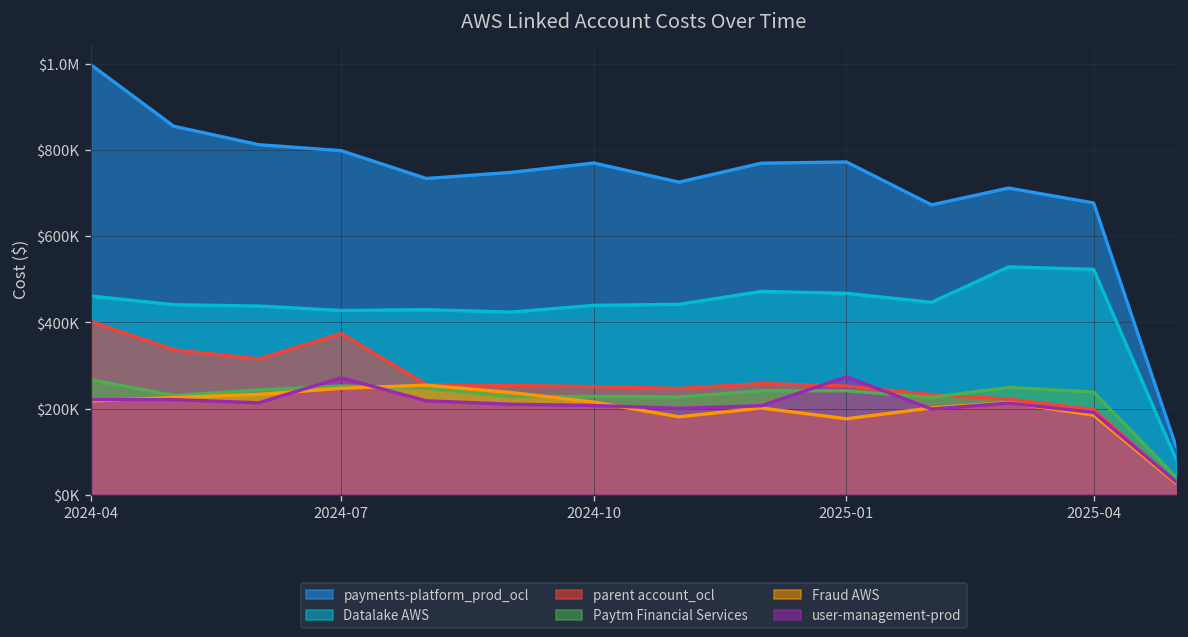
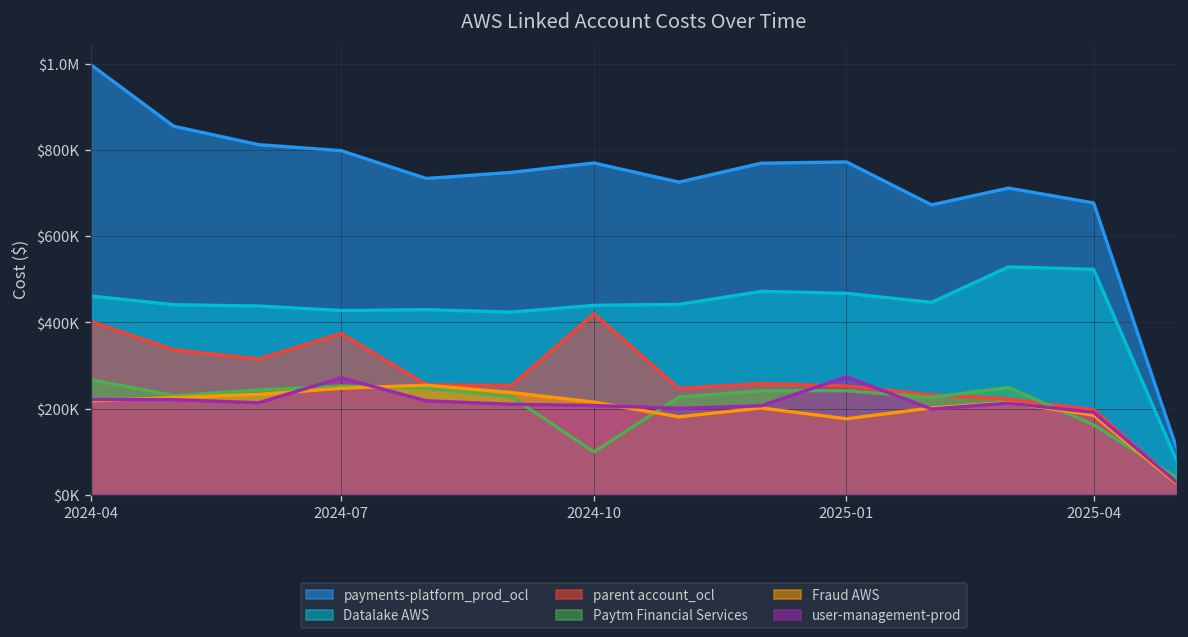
parent account_ocl, 2024-10: $250000 -> $420000
Paytm Financial Services, 2024-10: $230000 -> $100000
Paytm Financial Services, 2025-04: $240000 -> $160000
